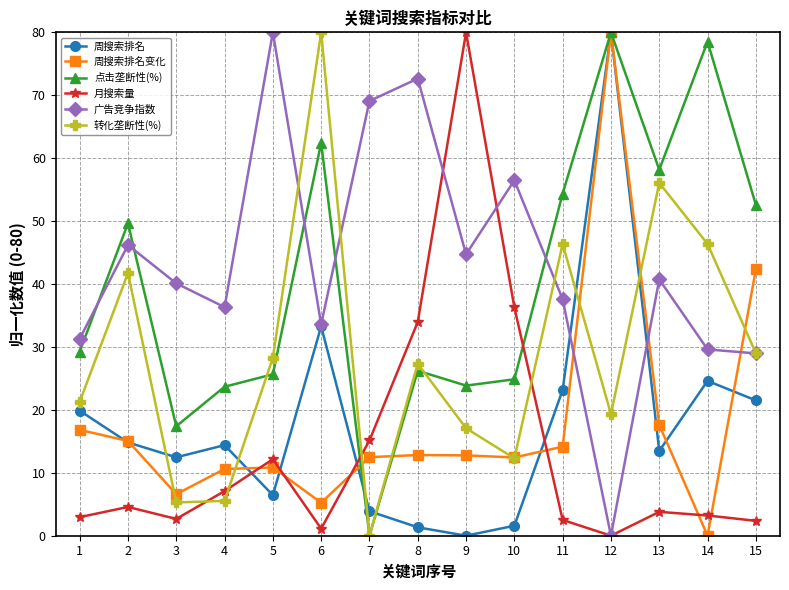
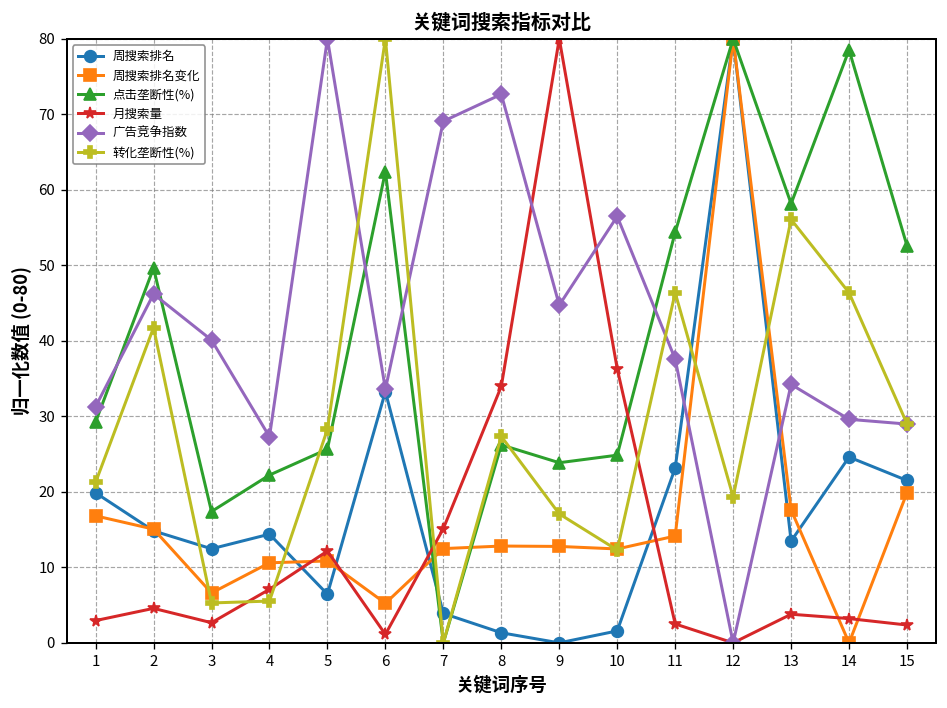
点击垄断性(%), 4: 24 -> 22
广告竞争指数, 4: 36 -> 27
广告竞争指数, 13: 41 -> 34
周搜索排名变化, 15: 42 -> 20
